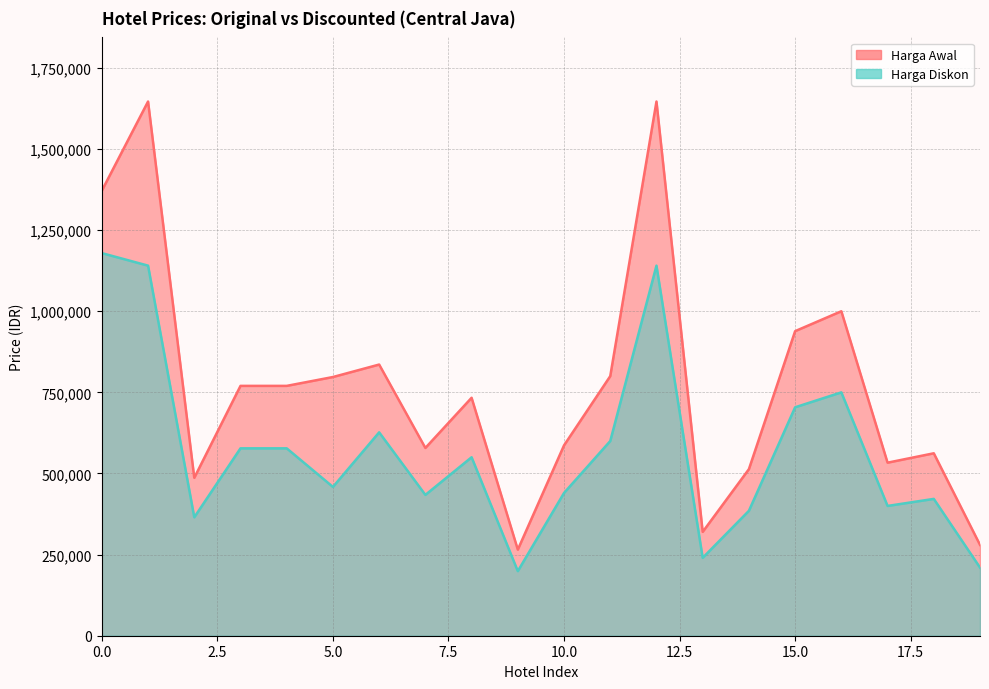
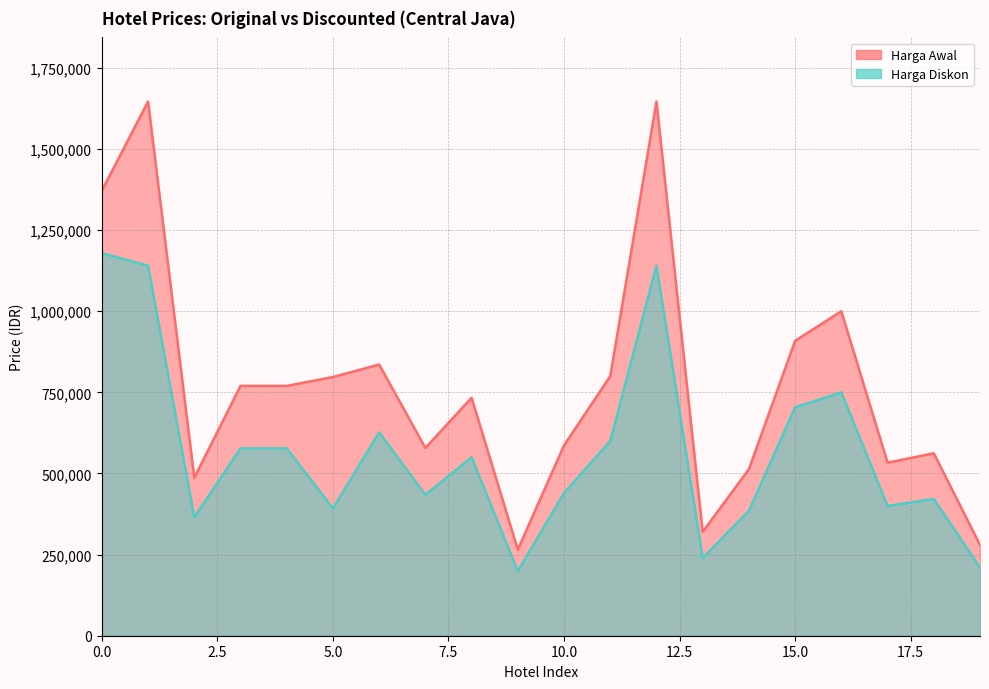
Harga Diskon, 5.0: 460,000 -> 390,000
Harga Awal, 15.0: 940,000 -> 910,000
